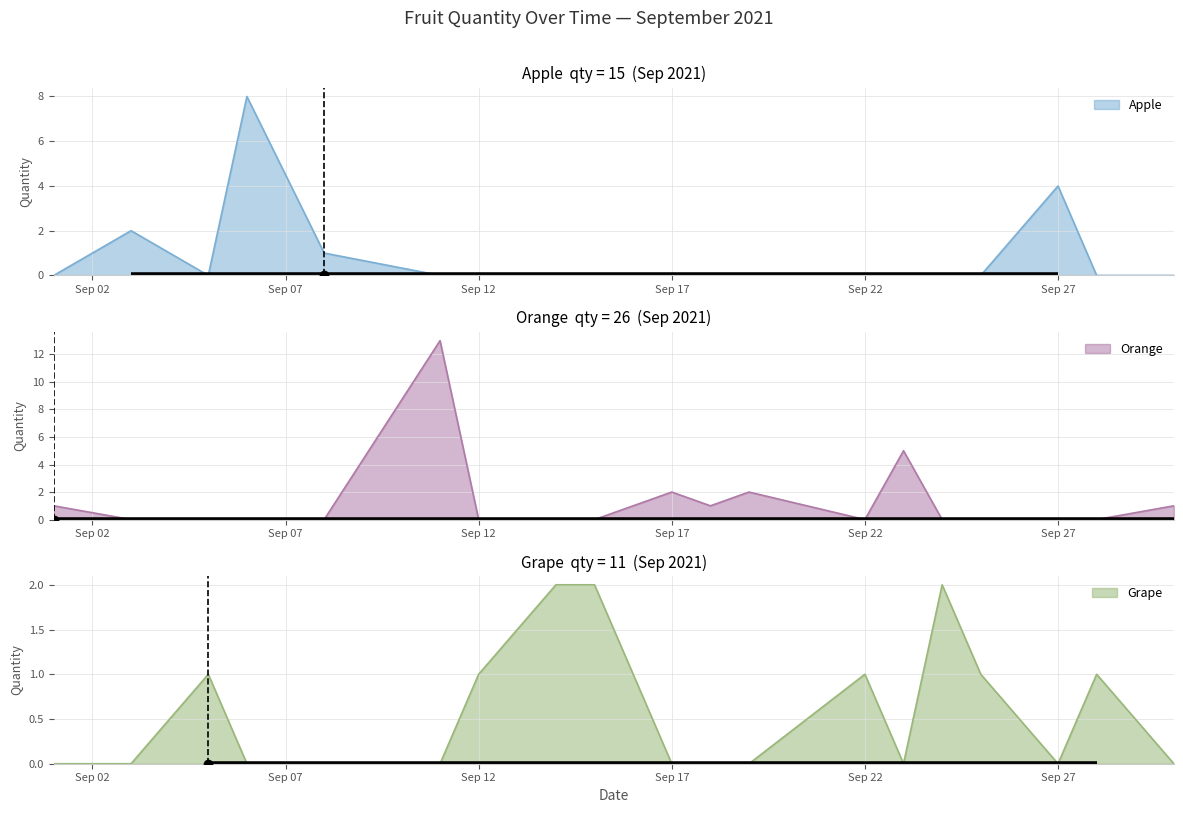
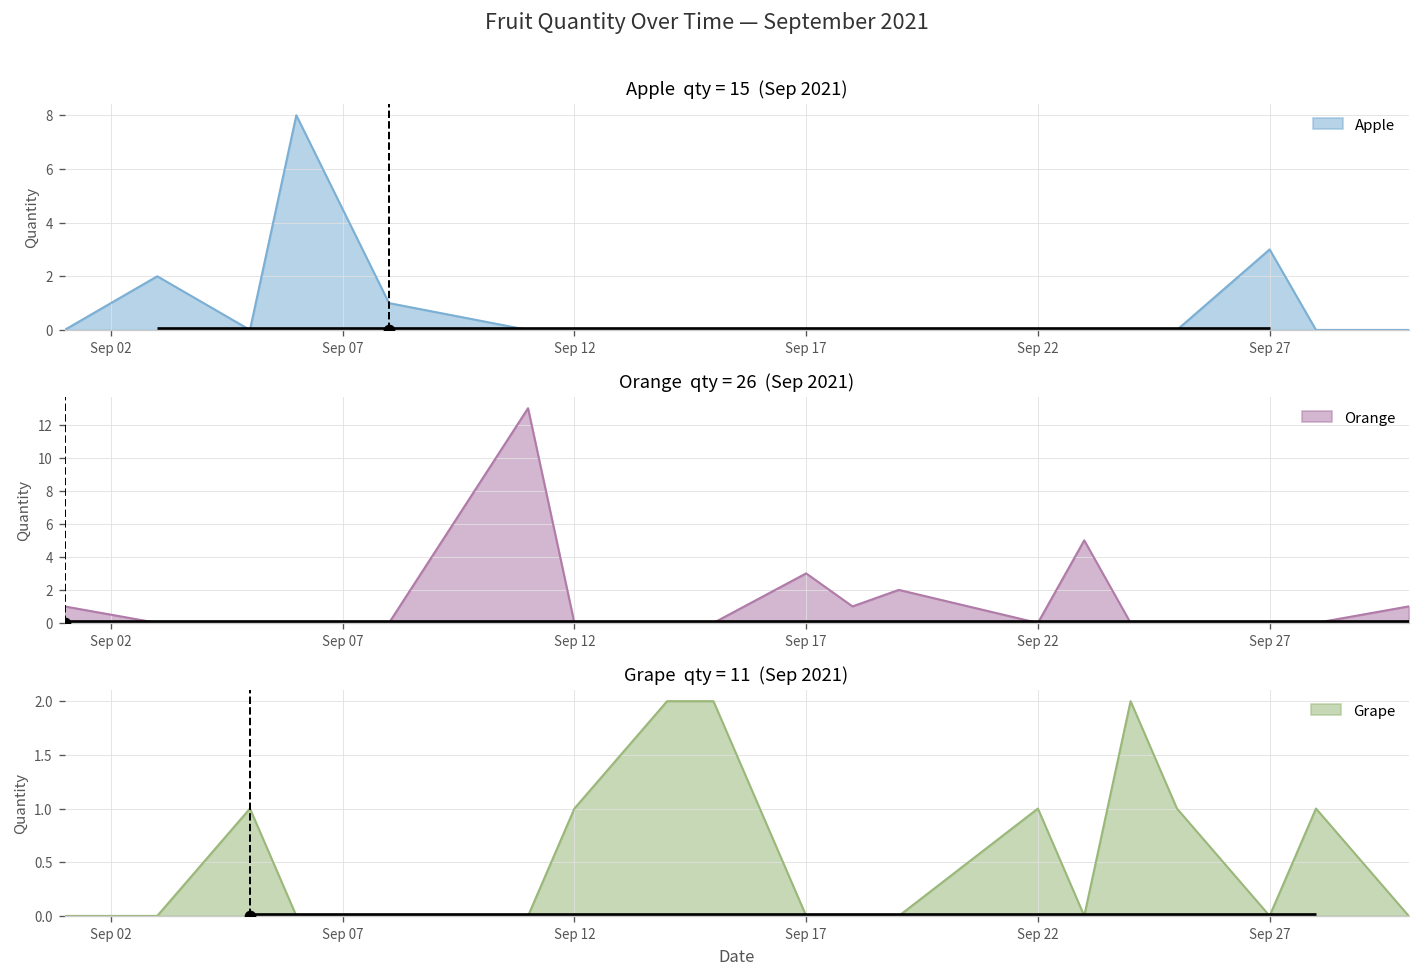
Apple qty = 15 (Sep 2021), Apple, Sep 27: 4 -> 3
Orange qty = 26 (Sep 2021), Orange, Sep 17: 2 -> 3
